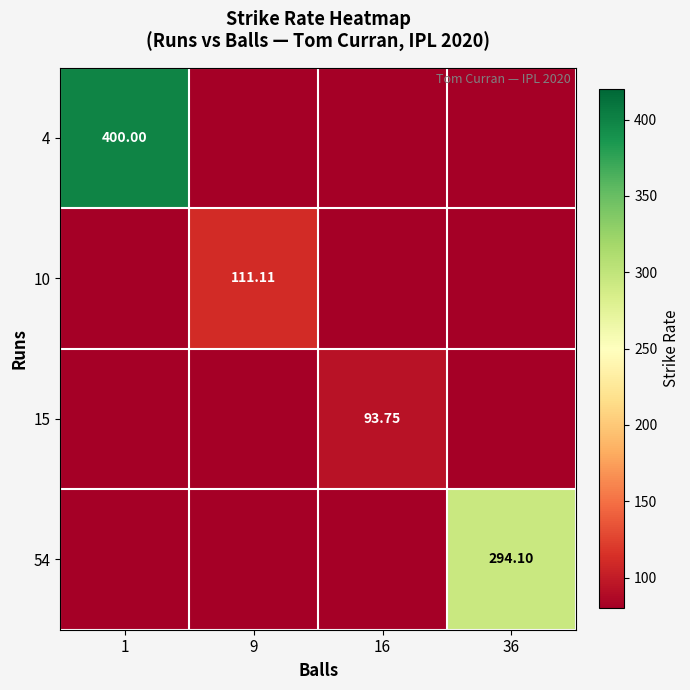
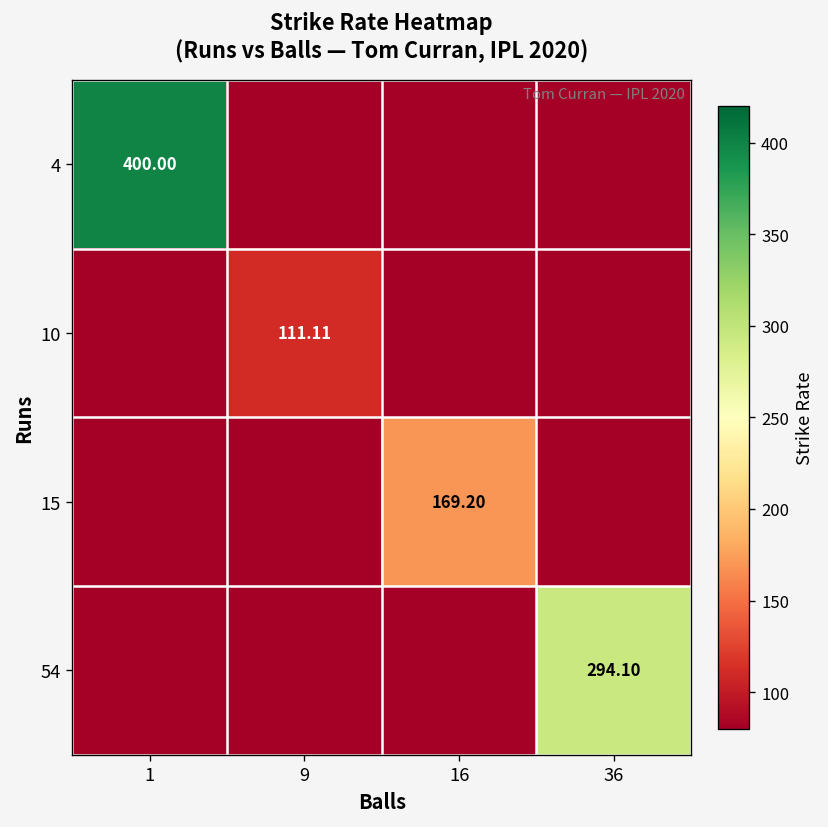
15, 16: 93.75 -> 169.20
